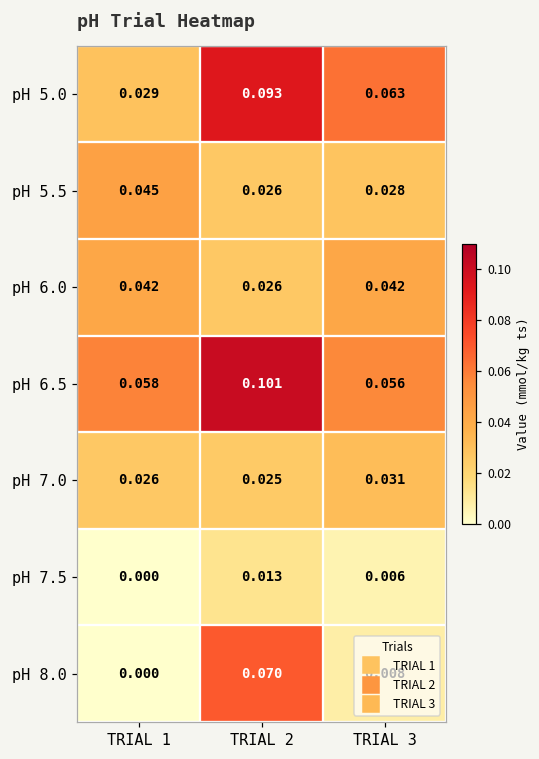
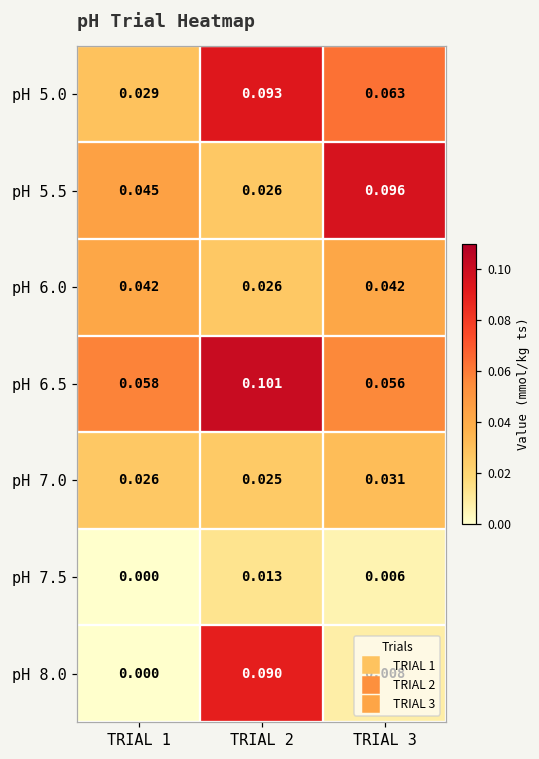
pH 5.5, TRIAL 3: 0.028 -> 0.096
pH 8.0, TRIAL 2: 0.070 -> 0.090
